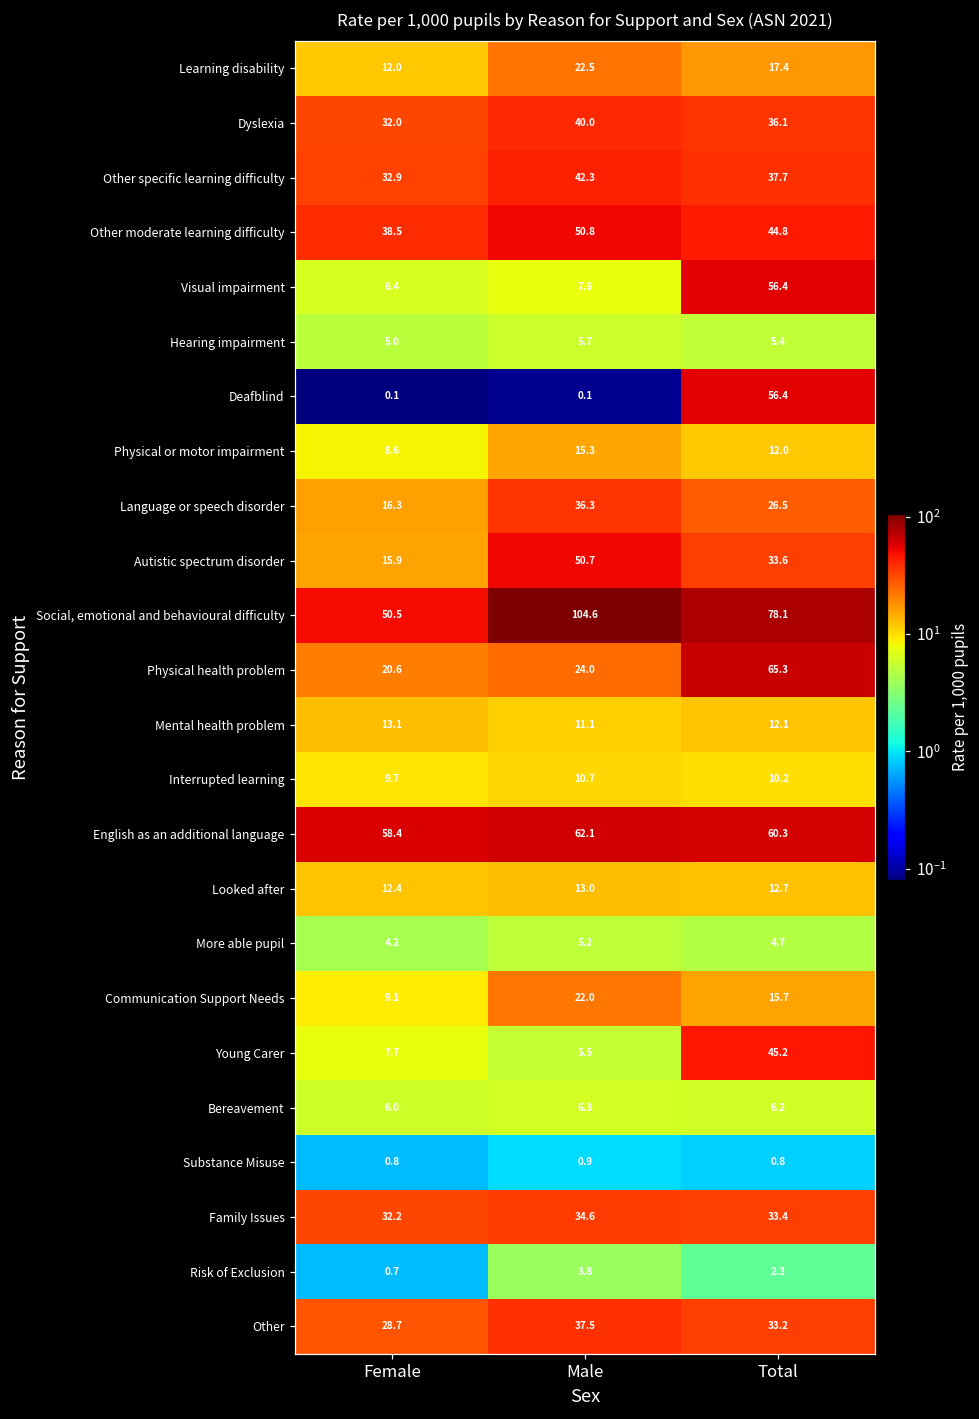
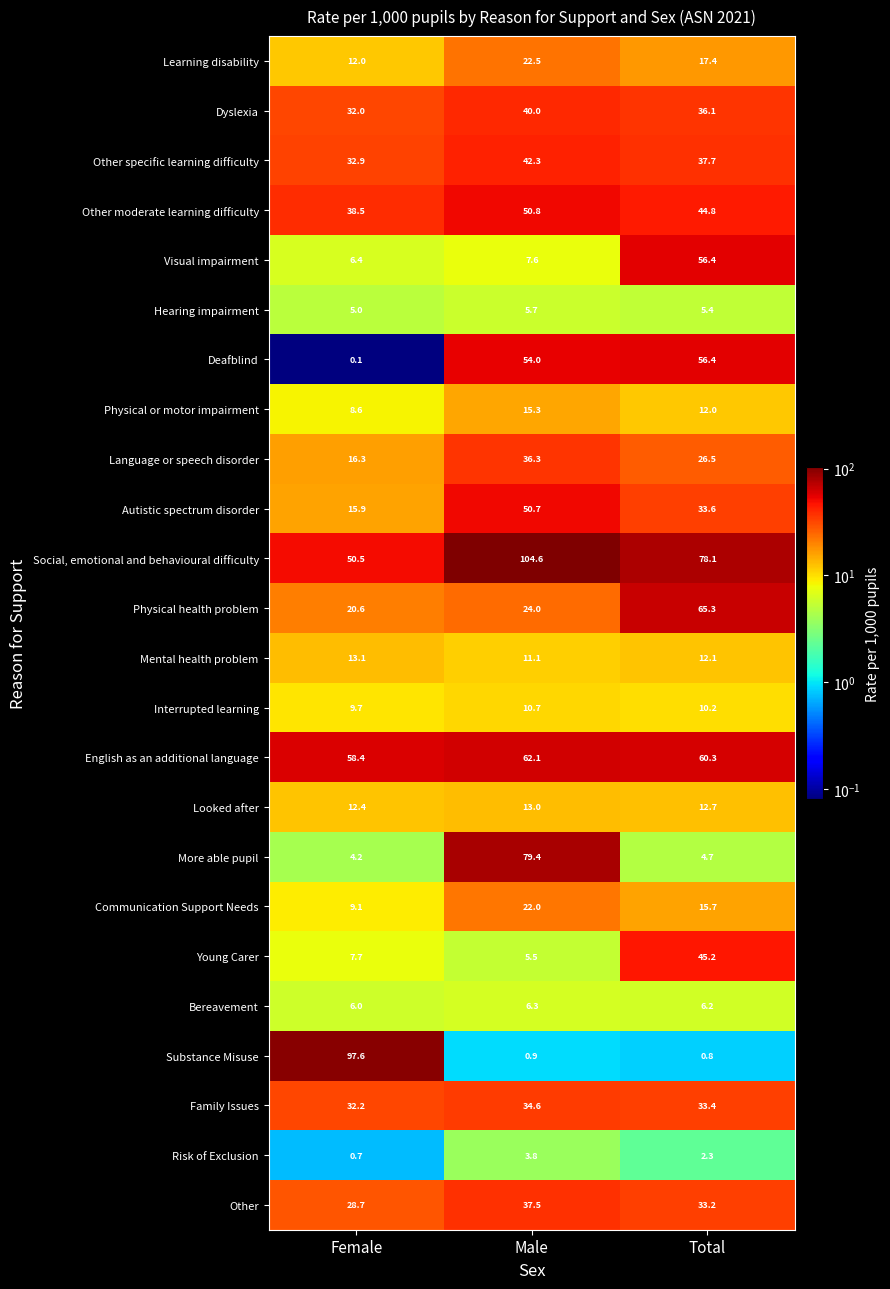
Deafblind, Male: 0.1 -> 54.0
More able pupil, Male: 5.2 -> 79.4
Substance Misuse, Female: 0.8 -> 97.6
